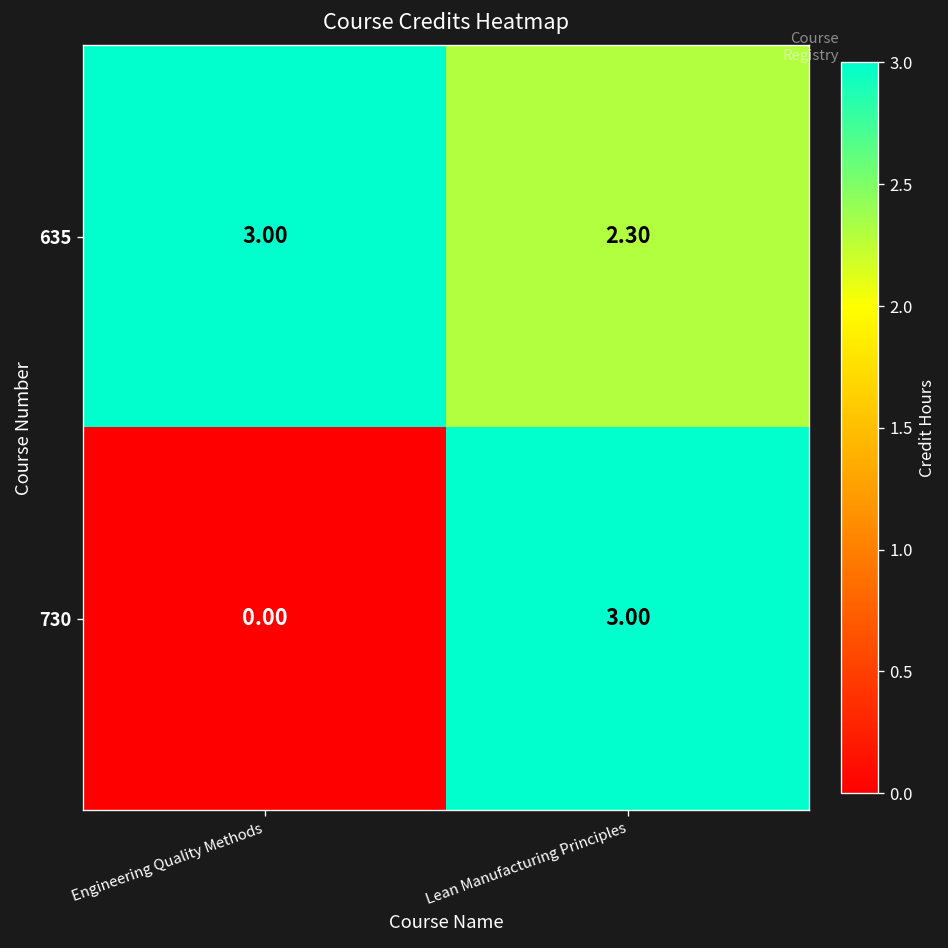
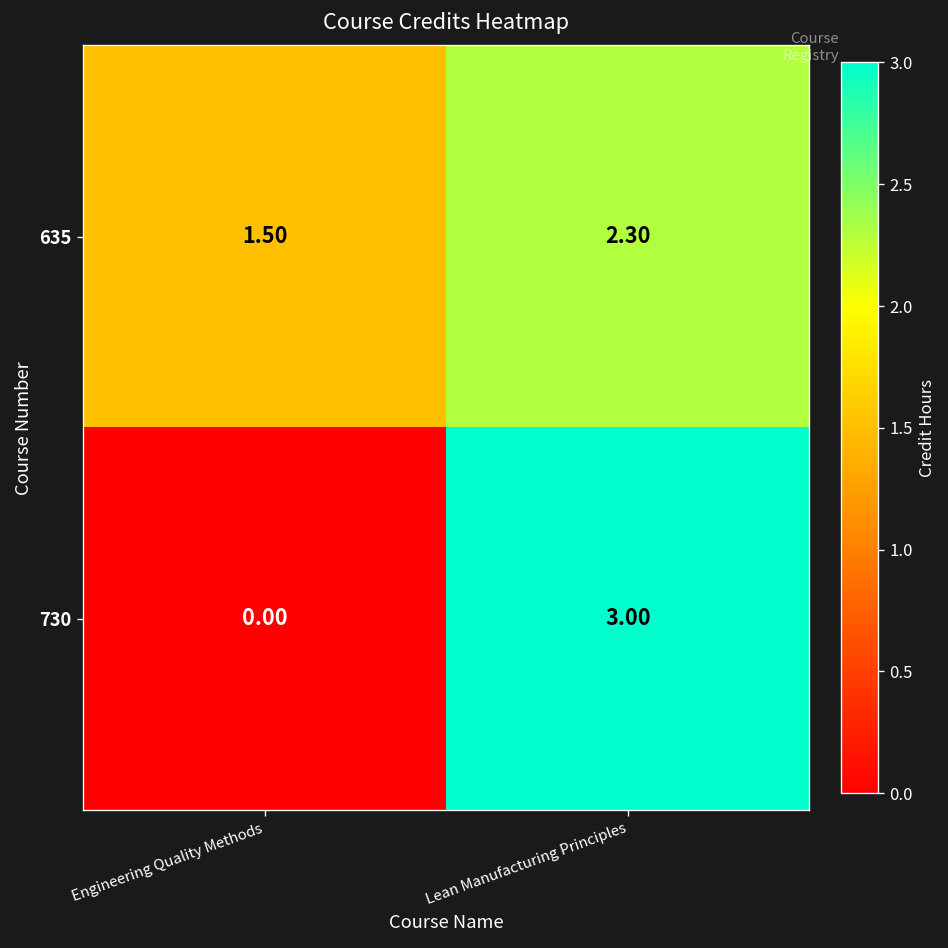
635, Engineering Quality Methods: 3.00 -> 1.50
